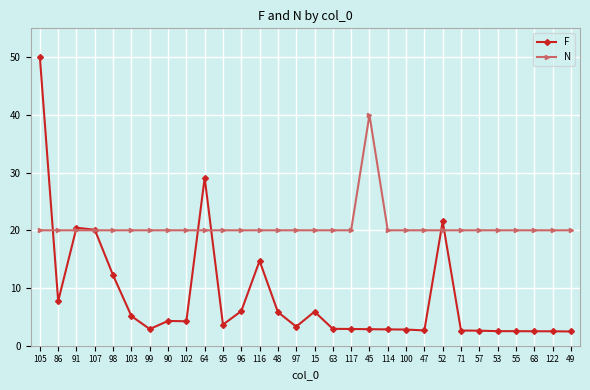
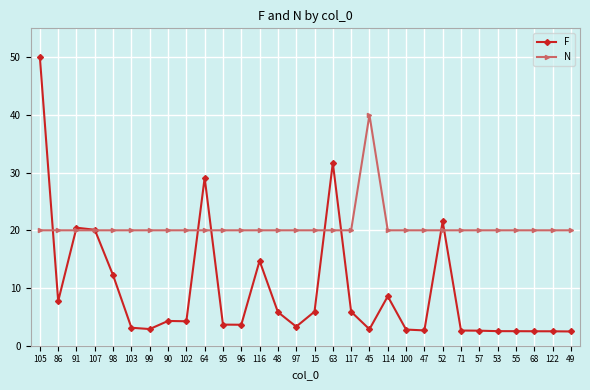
F, 103: 5 -> 3
F, 96: 6 -> 4
F, 63: 3 -> 32
F, 117: 3 -> 6
F, 114: 3 -> 9
